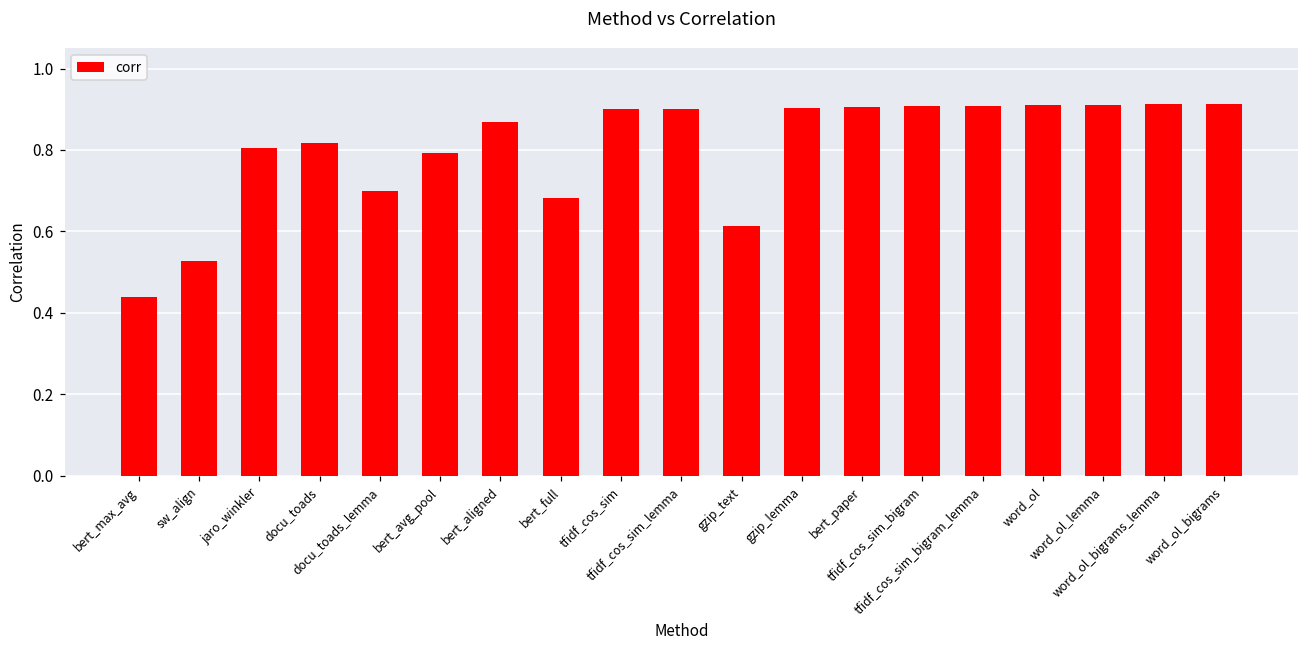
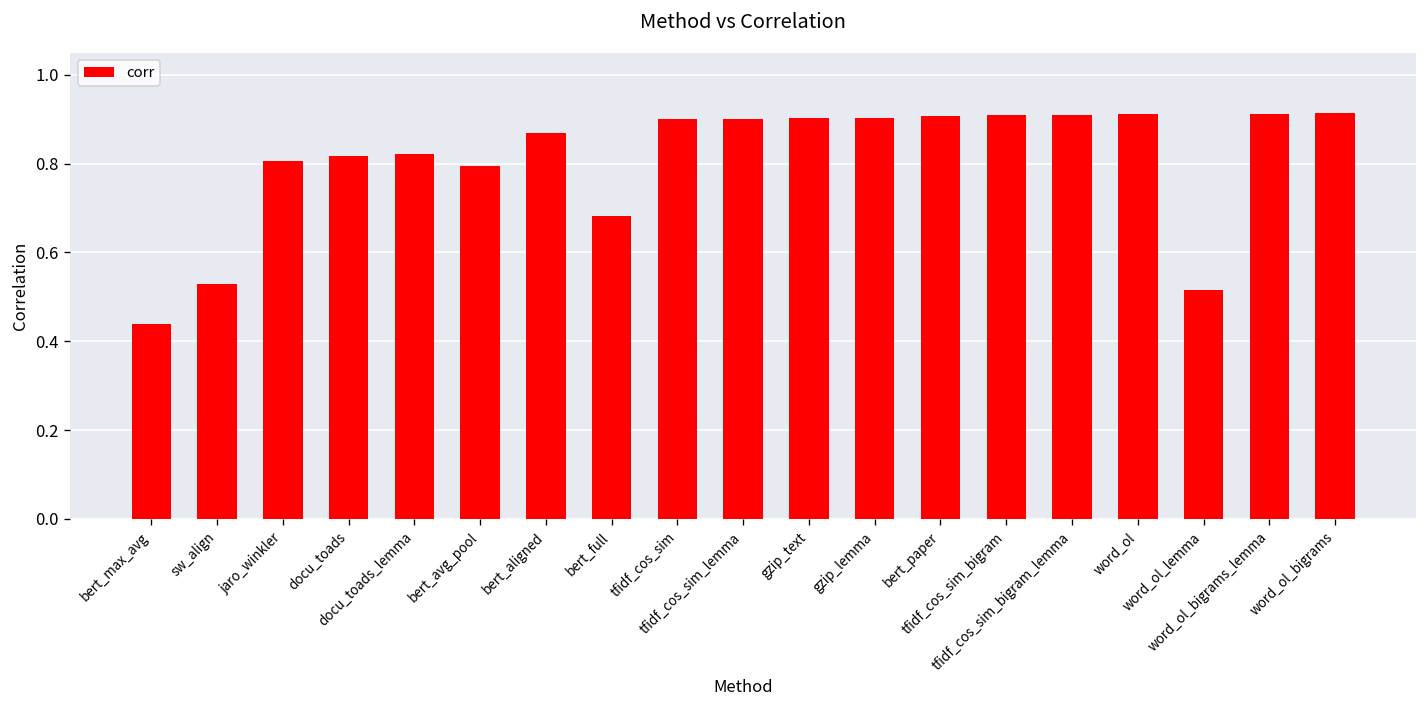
docu_toads_lemma: 0.70 -> 0.82
gzip_text: 0.61 -> 0.90
word_ol_lemma: 0.91 -> 0.52
